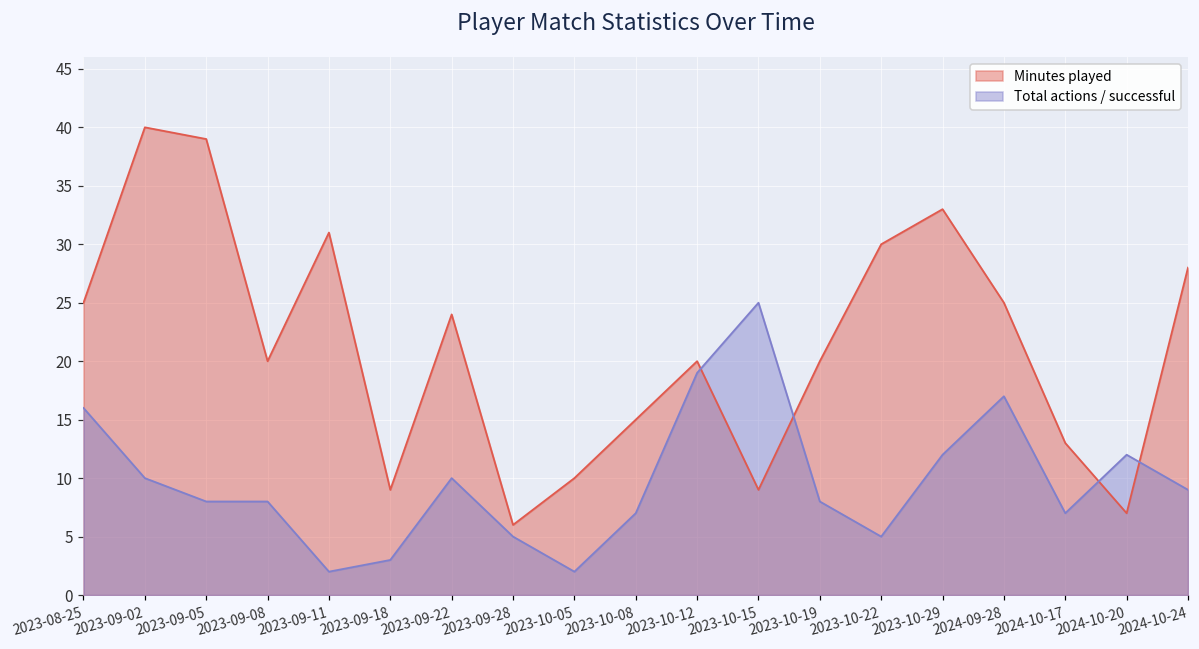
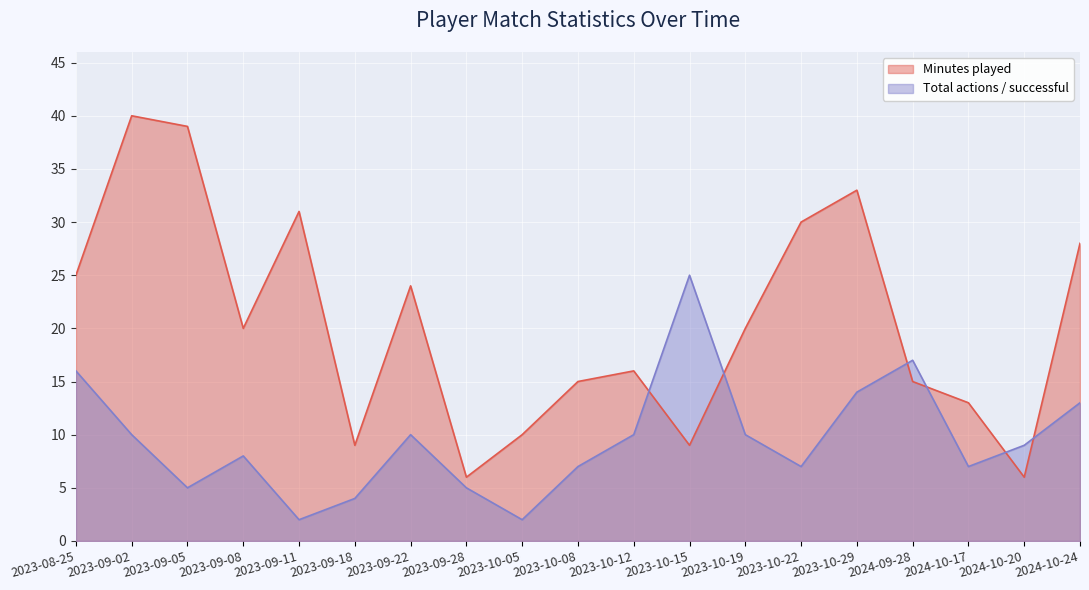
Total actions / successful, 2023-09-05: 8 -> 5
Total actions / successful, 2023-09-18: 3 -> 4
Minutes played, 2023-10-12: 20 -> 16
Total actions / successful, 2023-10-12: 19 -> 10
Total actions / successful, 2023-10-19: 8 -> 10
Total actions / successful, 2023-10-22: 5 -> 7
Total actions / successful, 2023-10-29: 12 -> 14
Minutes played, 2024-09-28: 25 -> 15
Minutes played, 2024-10-20: 7 -> 6
Total actions / successful, 2024-10-20: 12 -> 9
Total actions / successful, 2024-10-24: 9 -> 13
